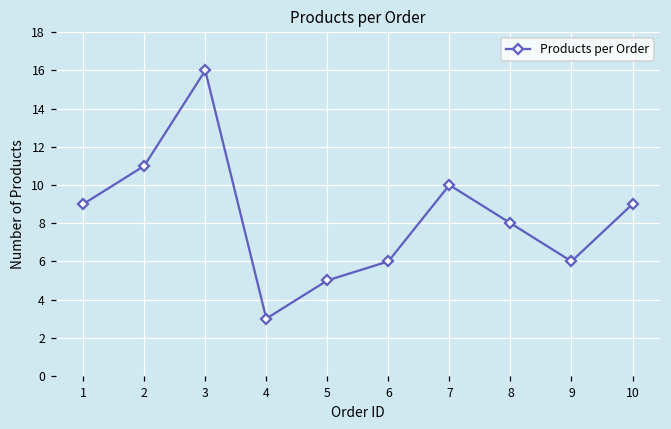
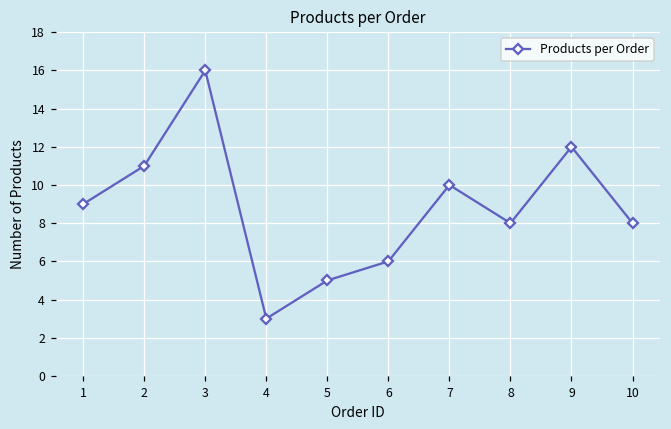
9: 6 -> 12
10: 9 -> 8
